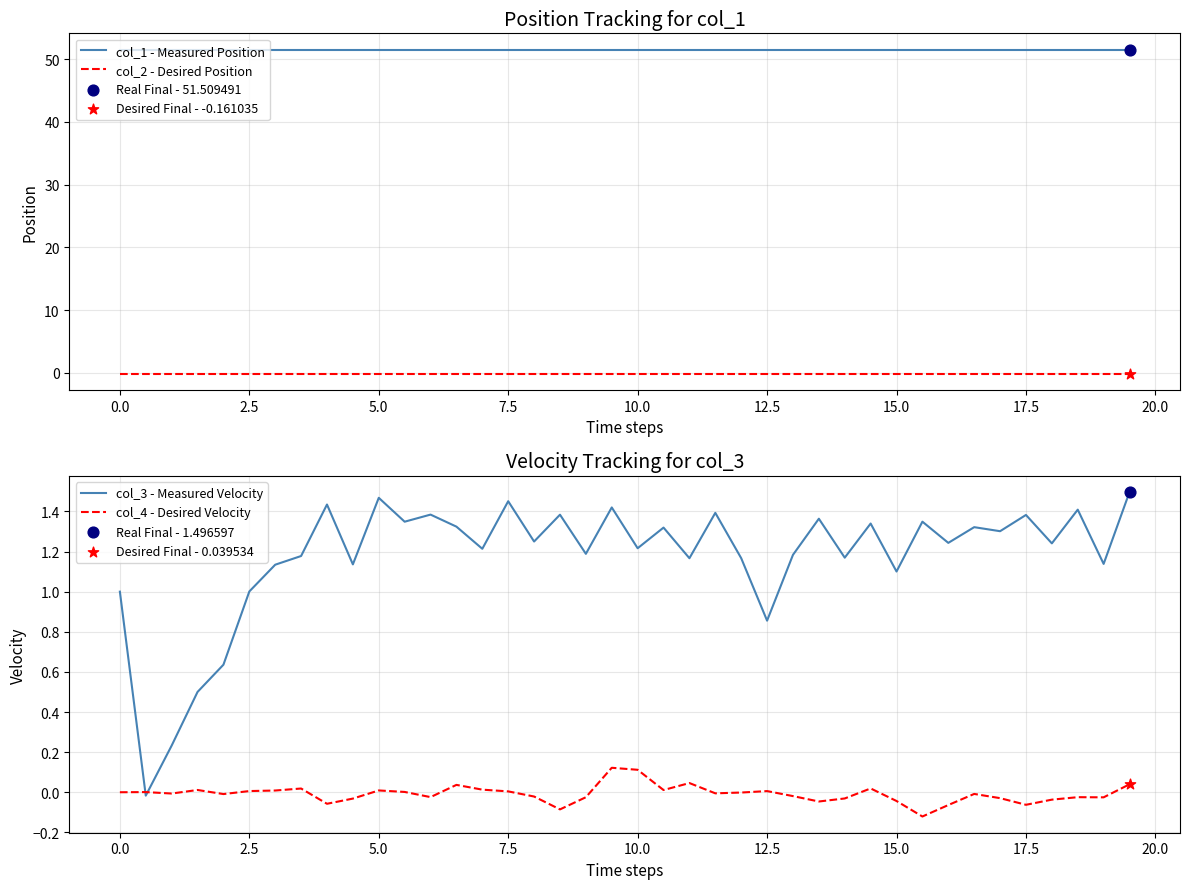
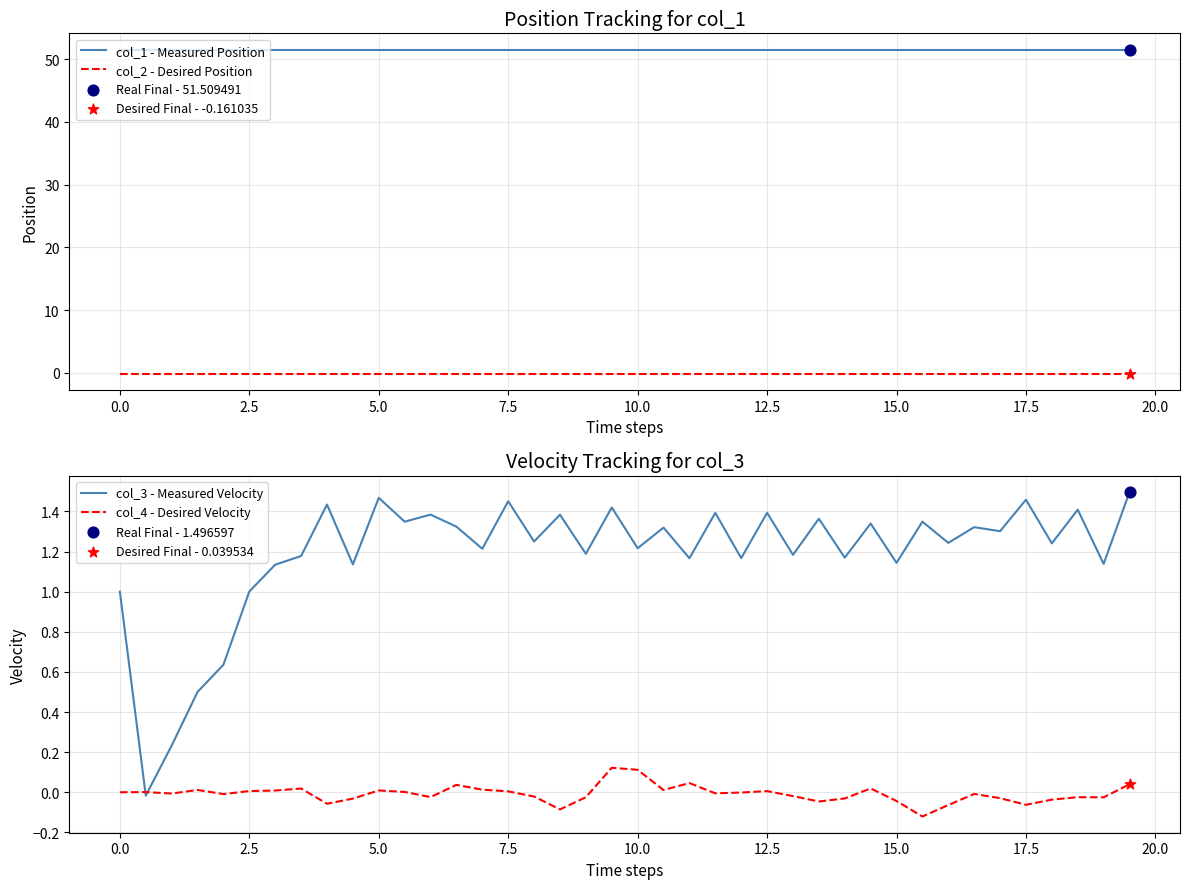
Velocity Tracking for col_3, col_3 - Measured Velocity, 12.5: 0.86 -> 1.39
Velocity Tracking for col_3, col_3 - Measured Velocity, 15.0: 1.10 -> 1.14
Velocity Tracking for col_3, col_3 - Measured Velocity, 17.5: 1.38 -> 1.46
